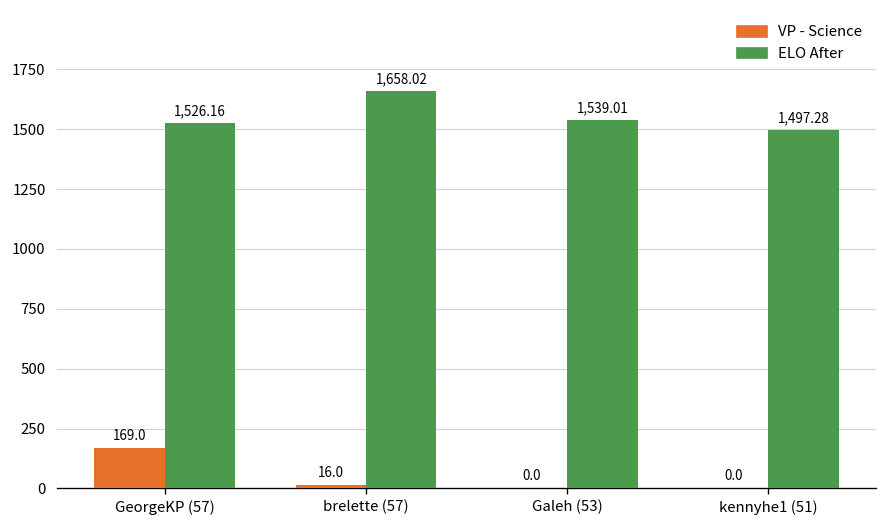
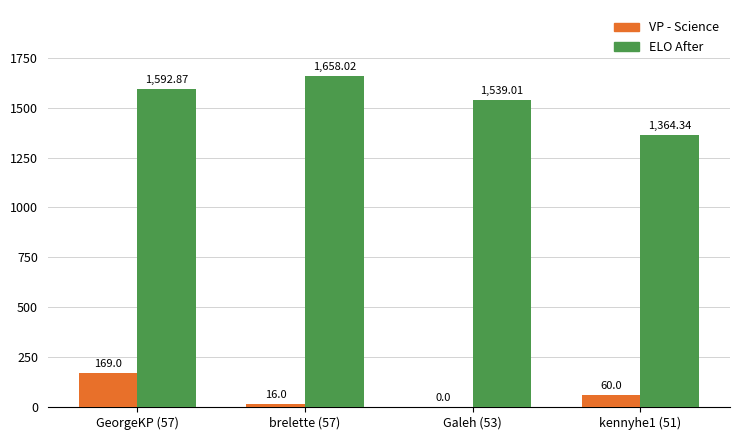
ELO After, GeorgeKP (57): 1,526.16 -> 1,592.87
VP - Science, kennyhe1 (51): 0.0 -> 60.0
ELO After, kennyhe1 (51): 1,497.28 -> 1,364.34
